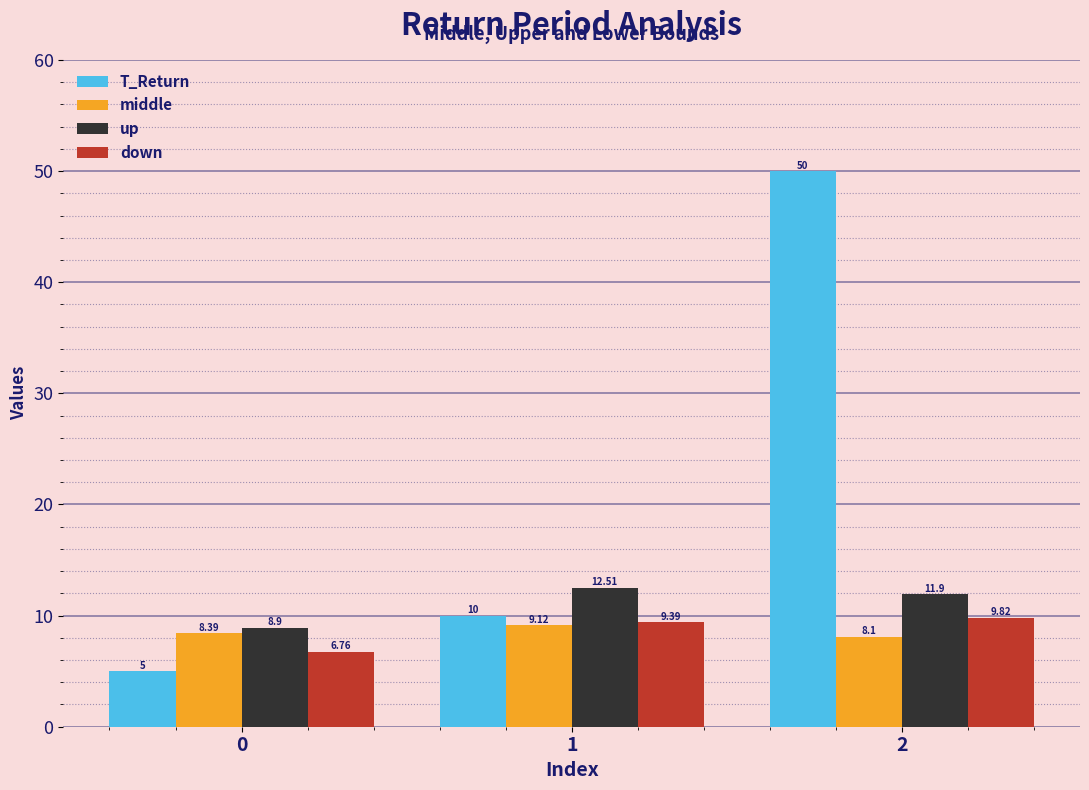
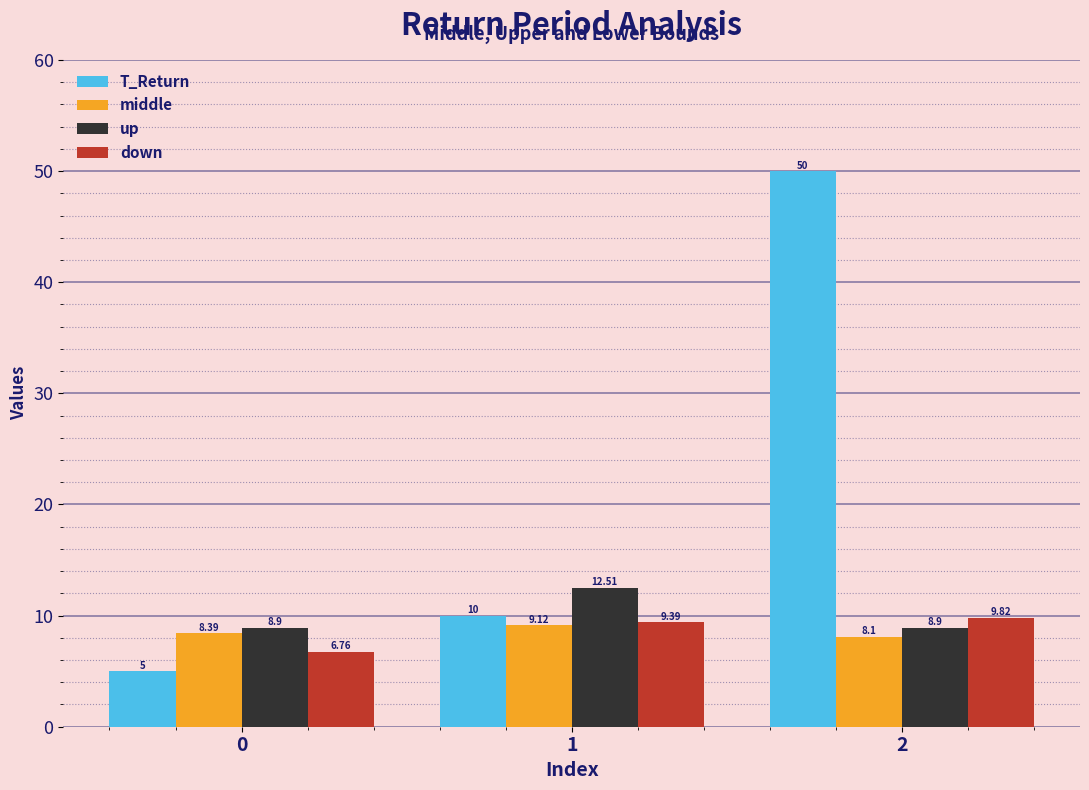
up, 2: 11.9 -> 8.9
